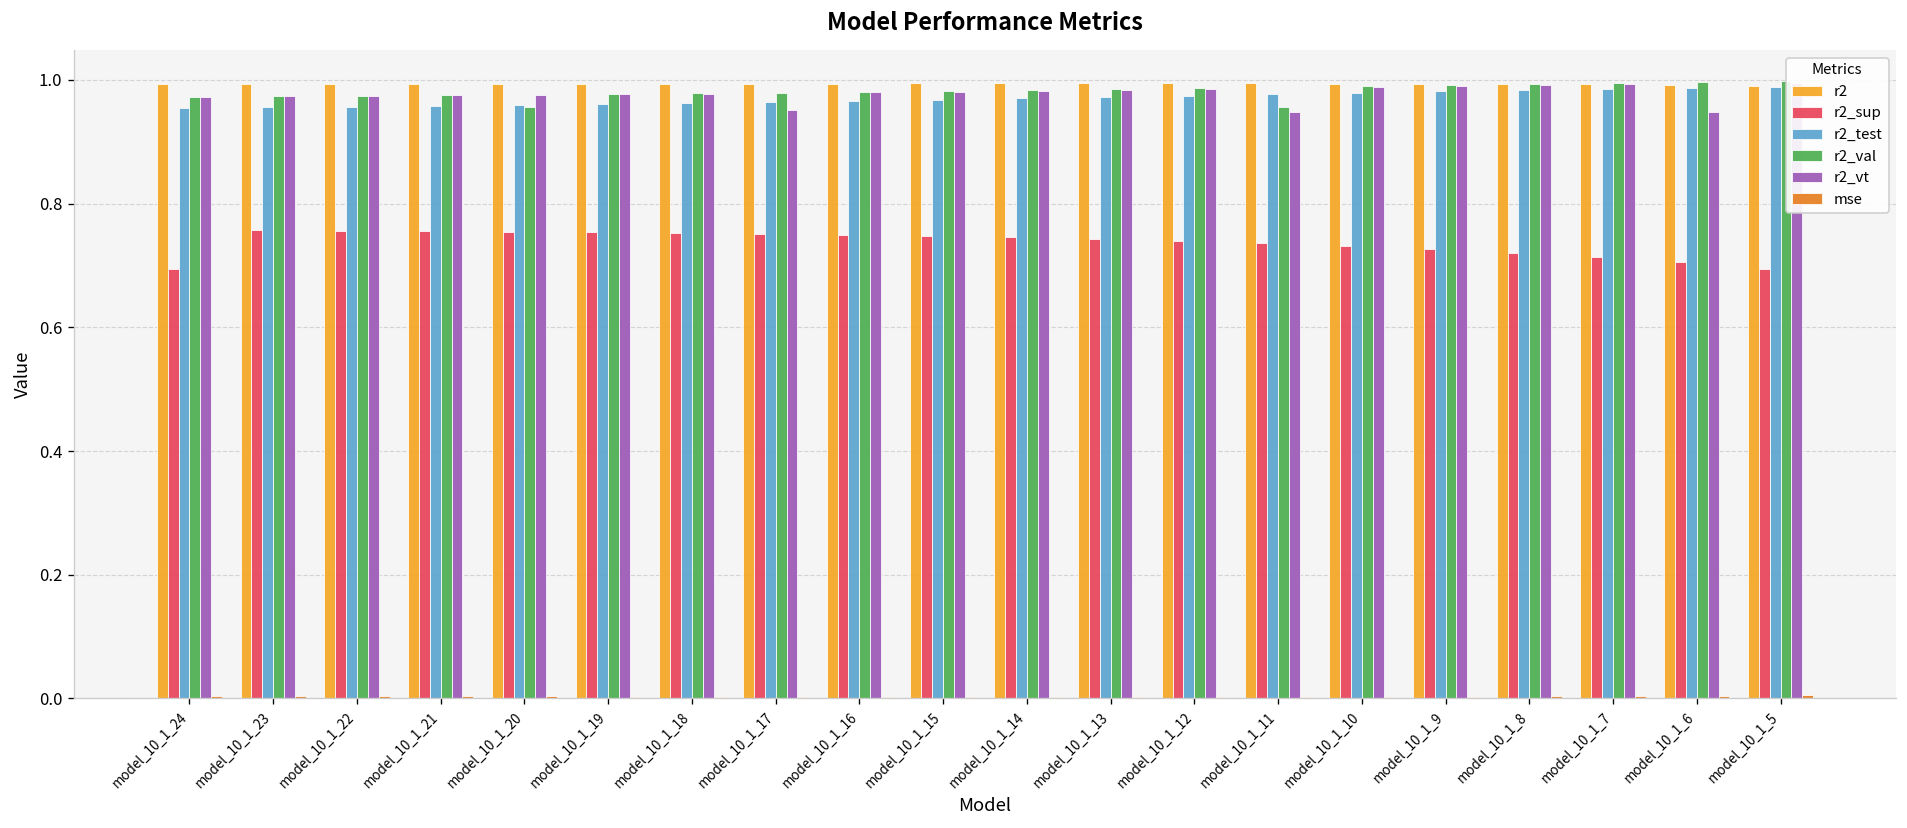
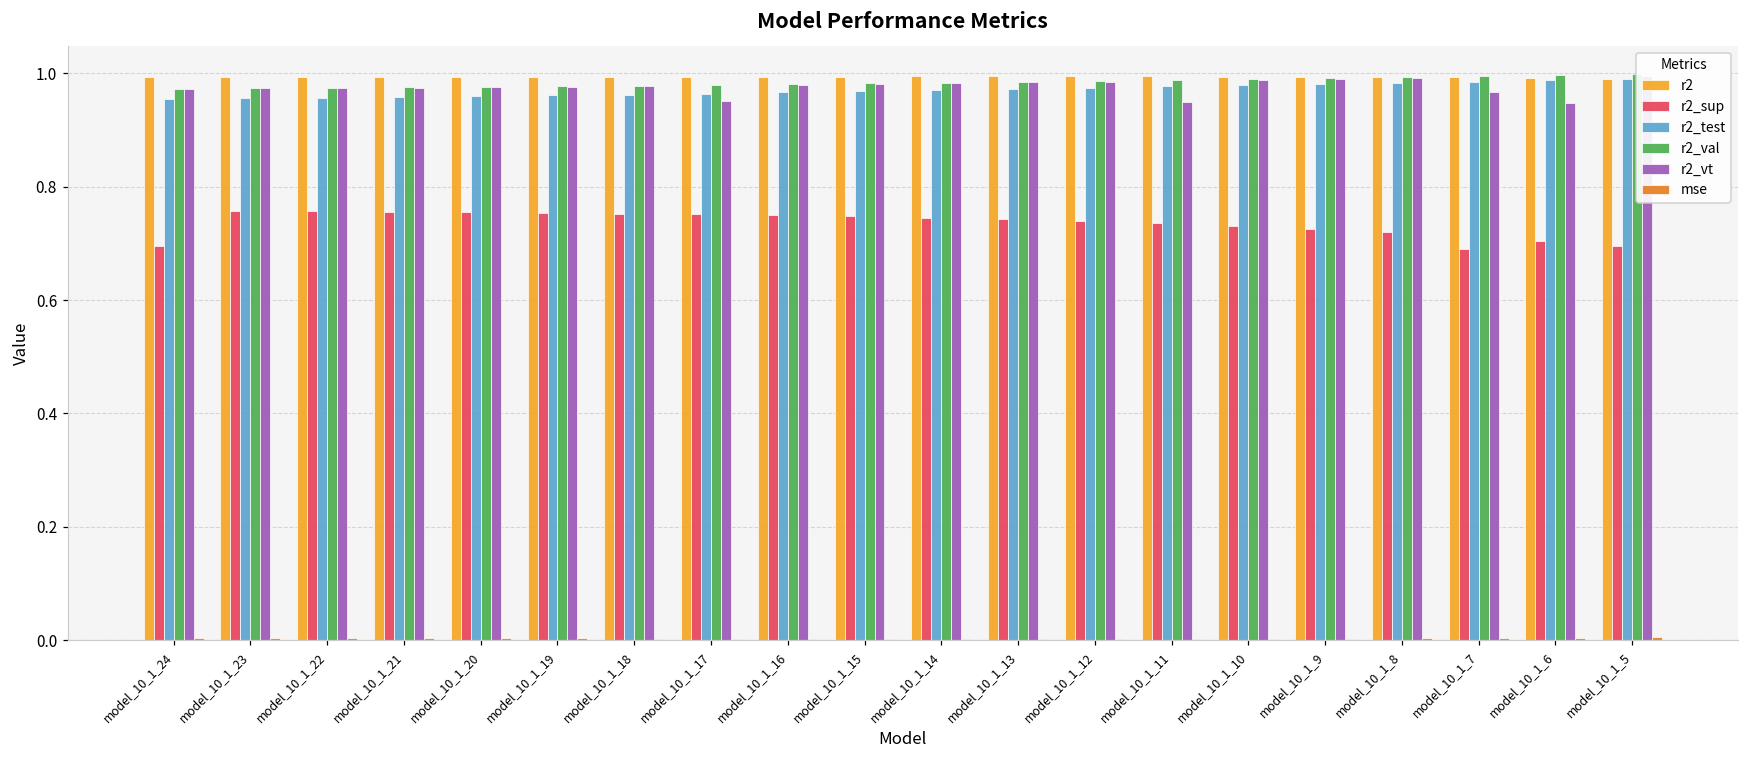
r2_val, model_10_1_20: 0.96 -> 0.98
r2_val, model_10_1_11: 0.96 -> 0.99
r2_sup, model_10_1_7: 0.71 -> 0.69
r2_vt, model_10_1_7: 0.99 -> 0.97
